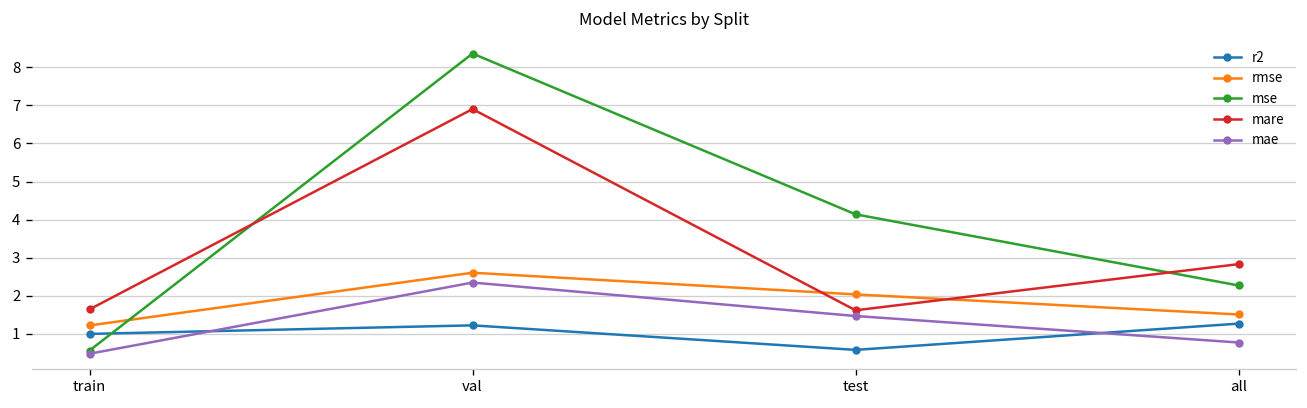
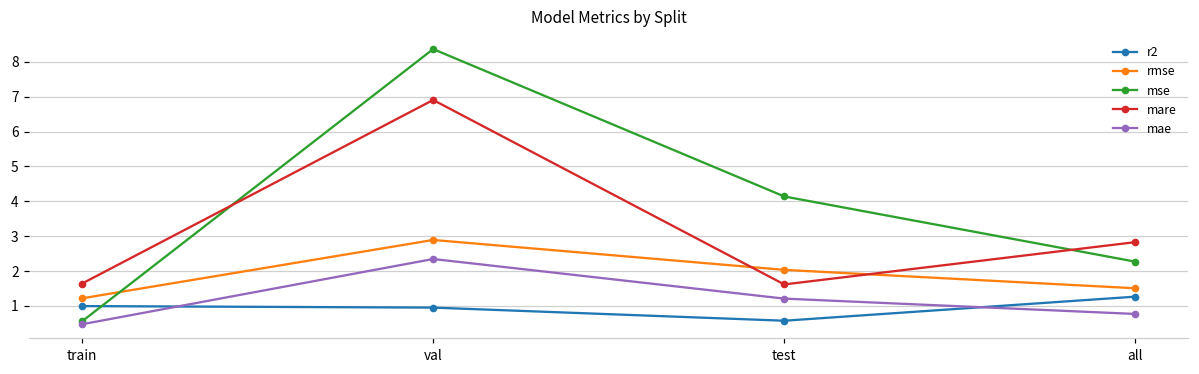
r2, val: 1.2 -> 1.0
rmse, val: 2.6 -> 2.9
mae, test: 1.5 -> 1.2
